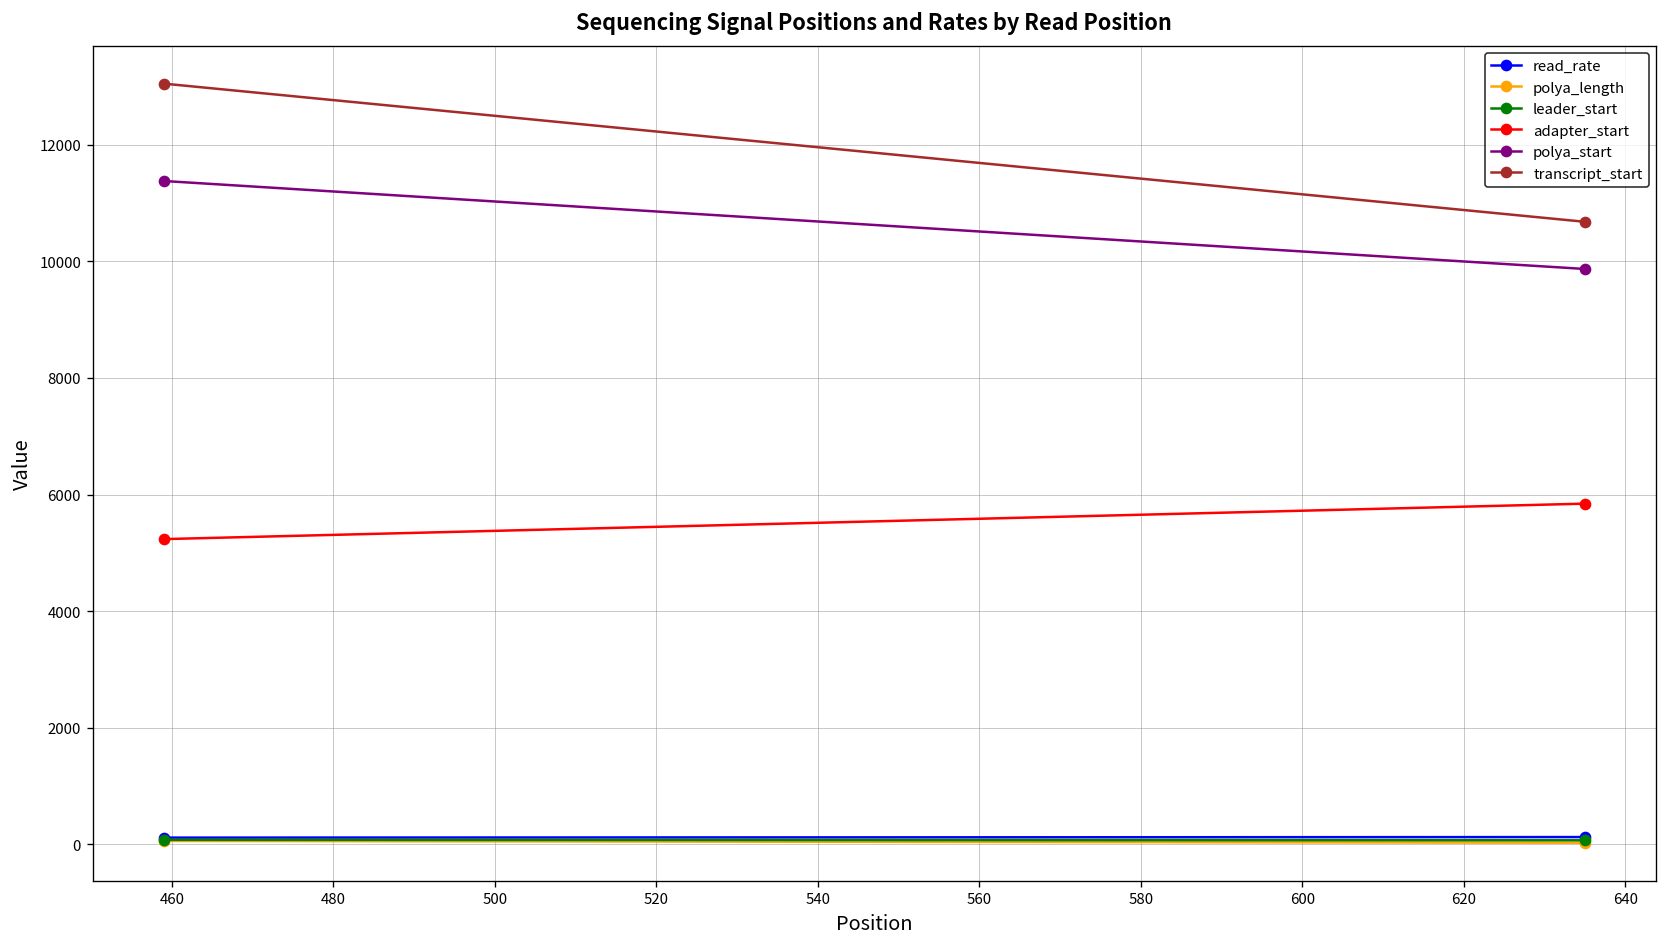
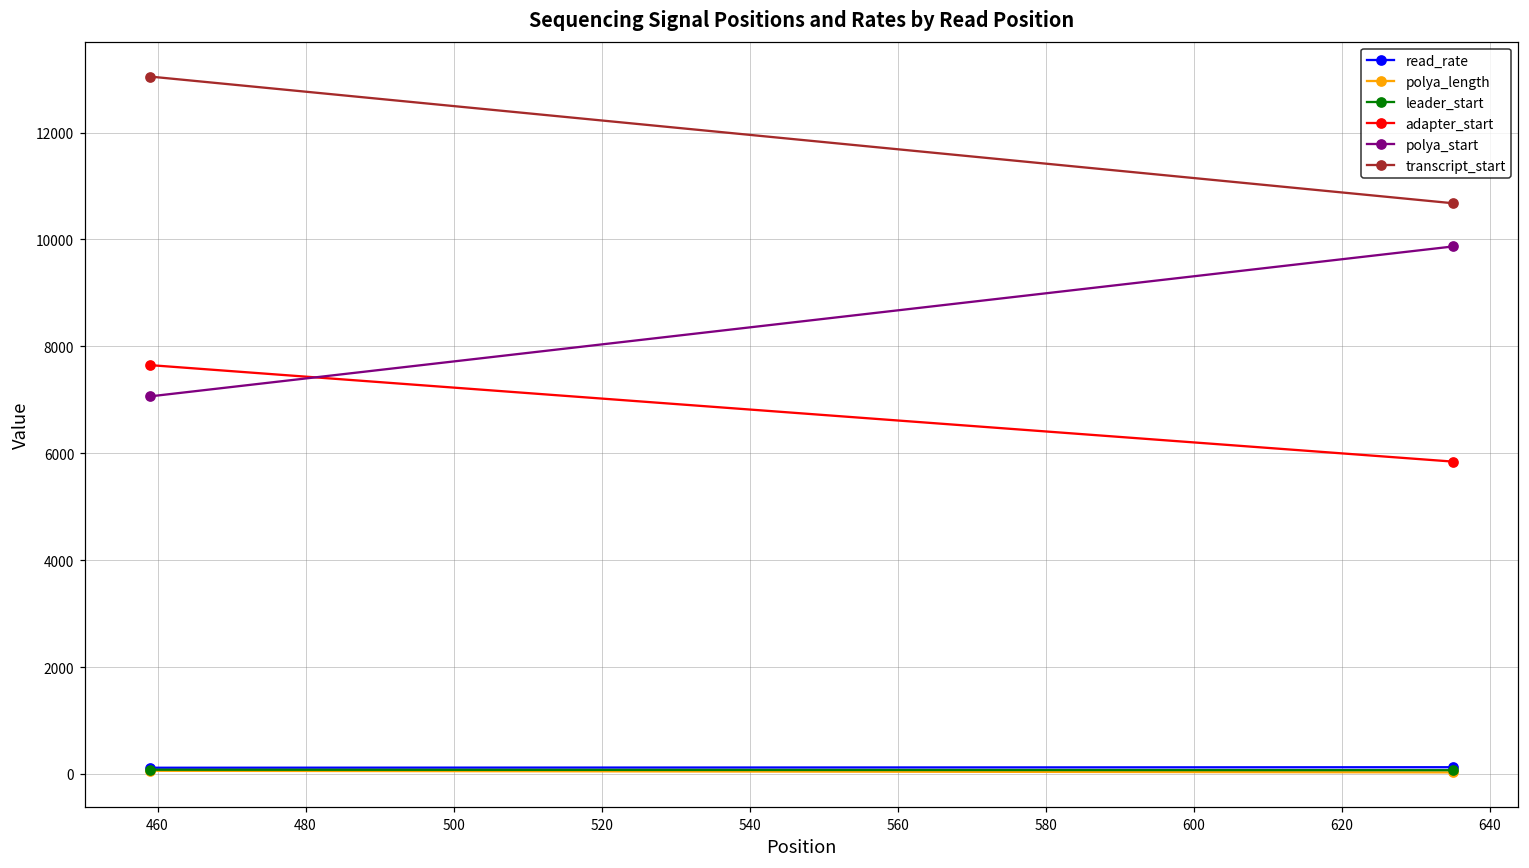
adapter_start, 460: 5200 -> 7600
polya_start, 460: 11400 -> 7100
